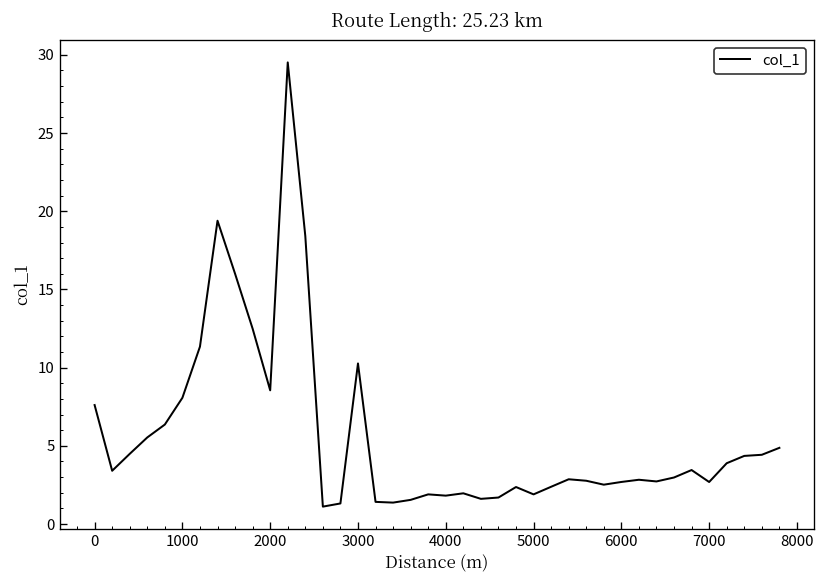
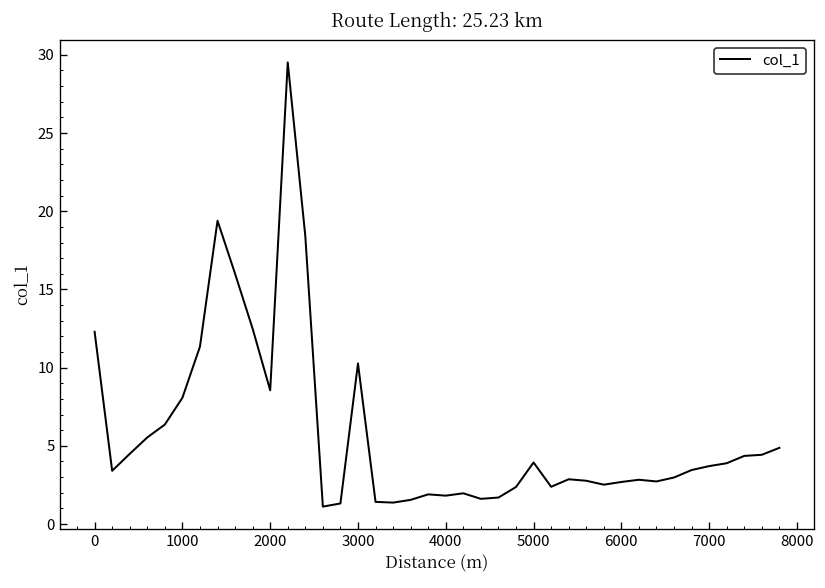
0: 7.6 -> 12.3
5000: 1.9 -> 3.9
7000: 2.7 -> 3.7
